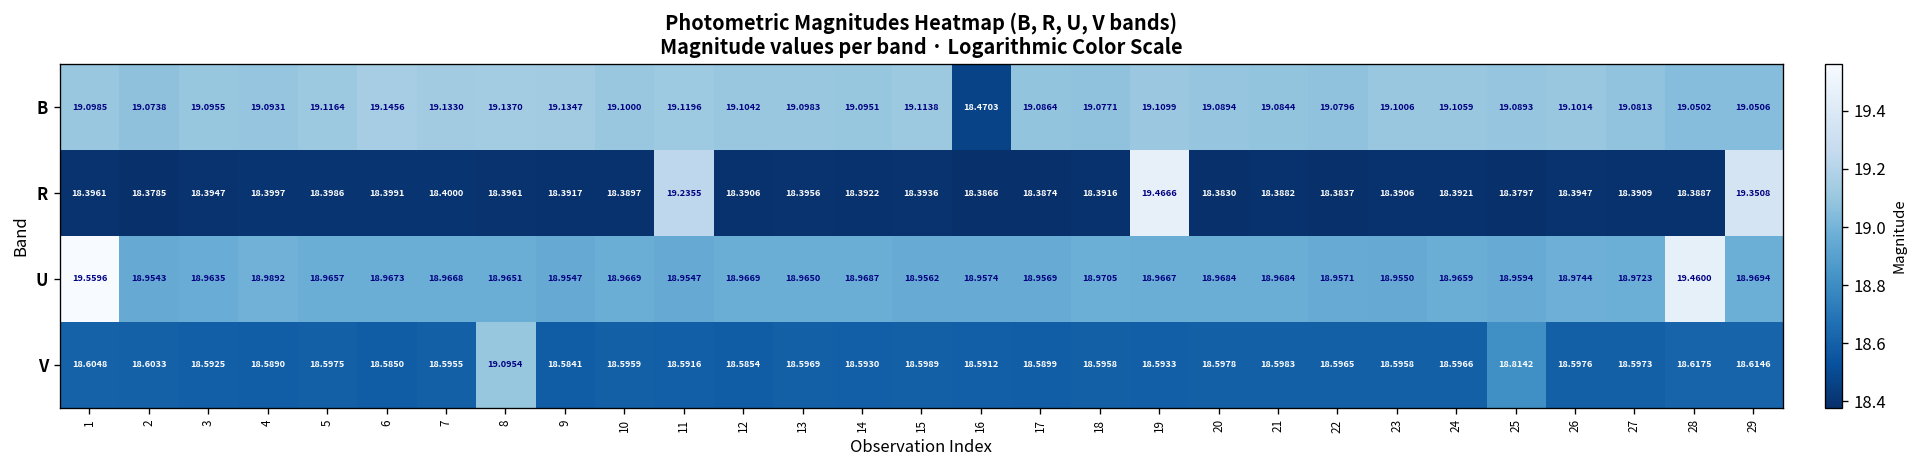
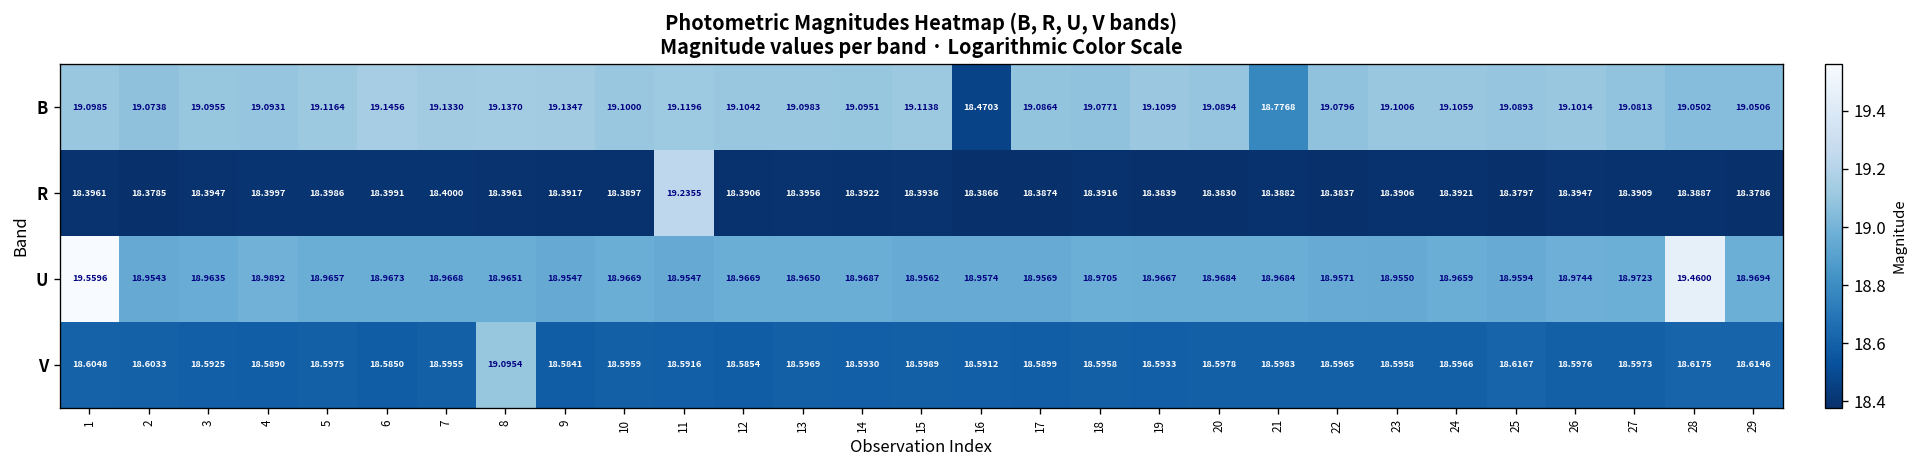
B, 21: 19.0844 -> 18.7768
R, 19: 19.4666 -> 18.3839
R, 29: 19.3508 -> 18.3786
V, 25: 18.8142 -> 18.6167
